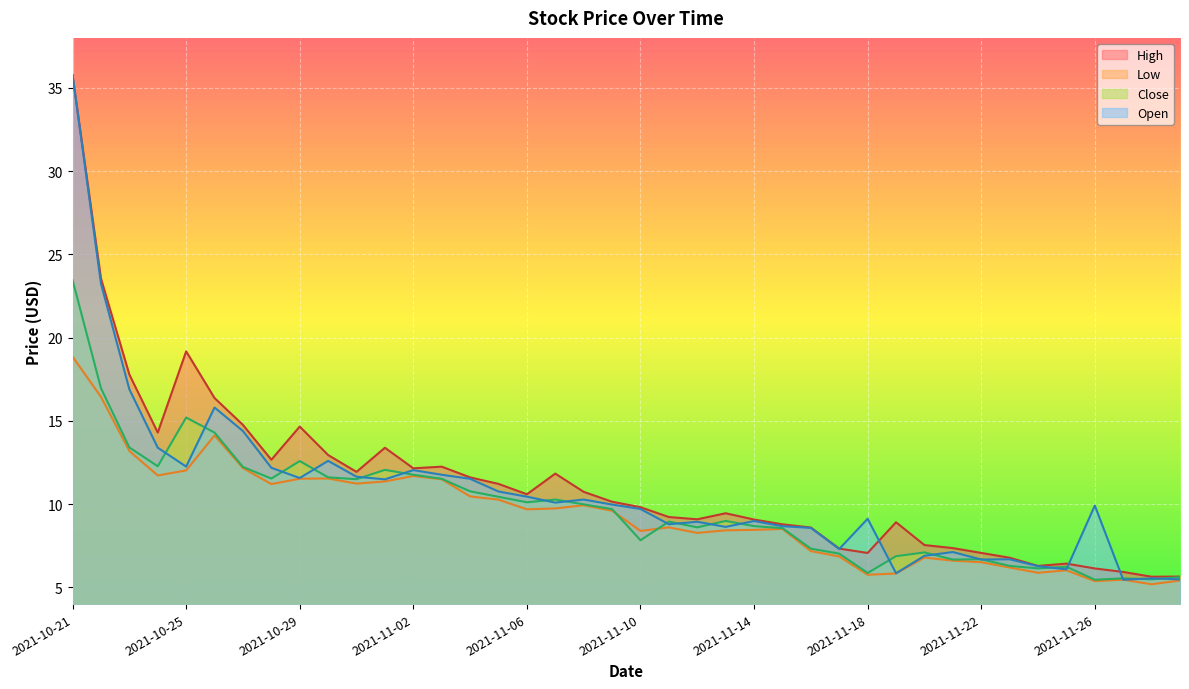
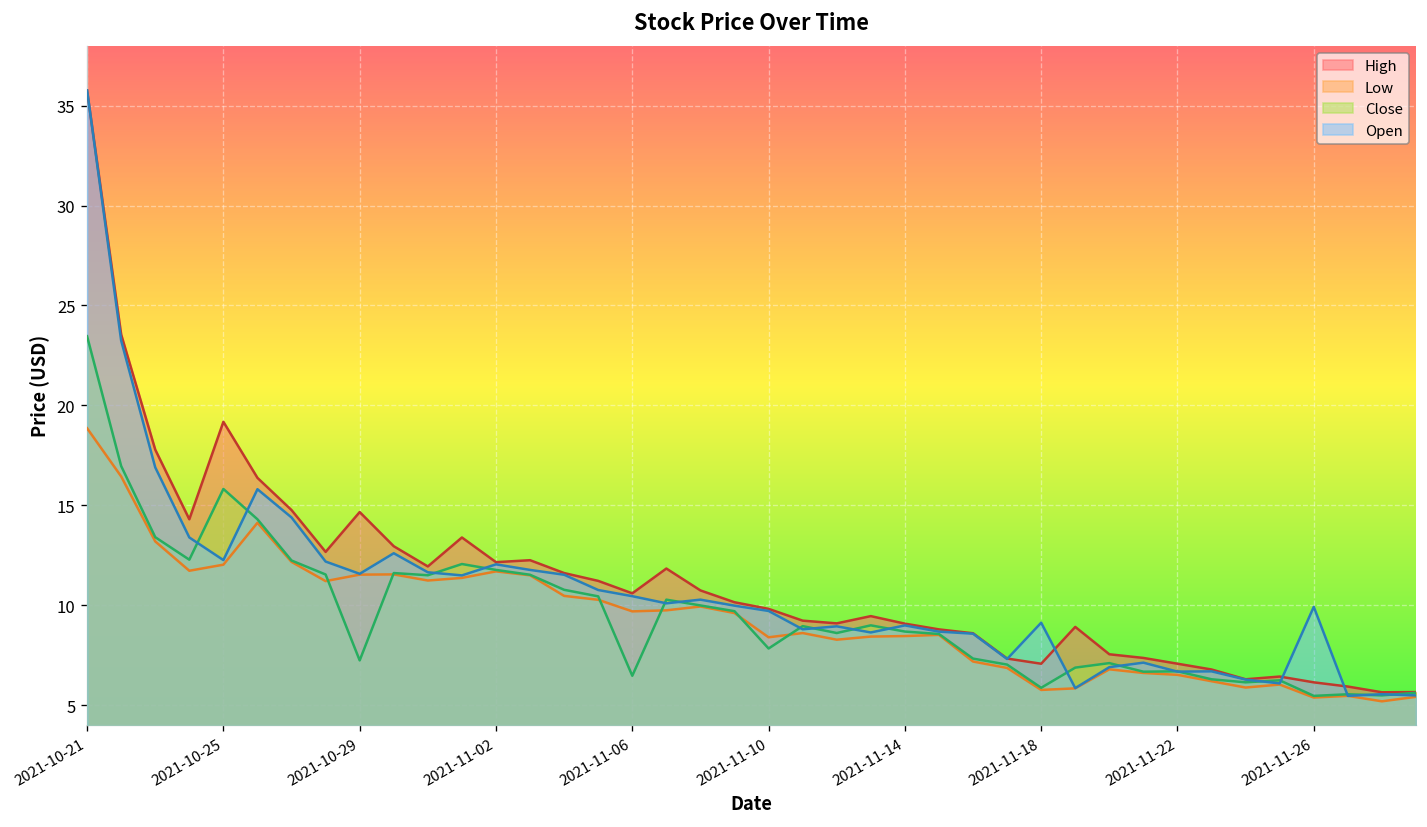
Close, 2021-10-25: 15.2 -> 15.8
Close, 2021-10-29: 12.6 -> 7.2
Close, 2021-11-06: 10.1 -> 6.5
